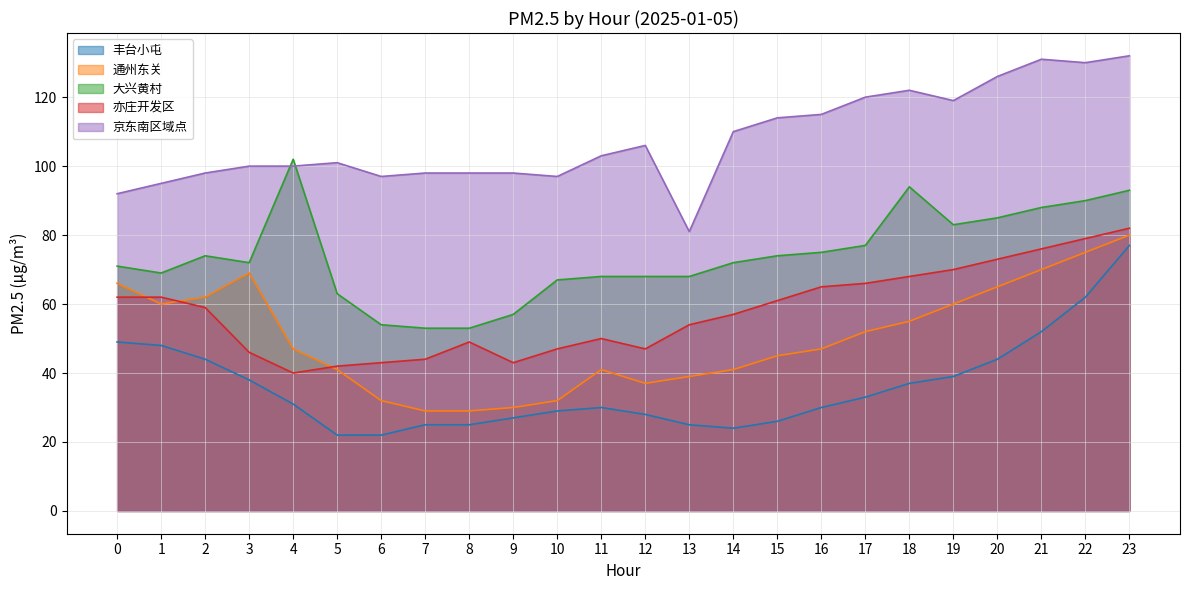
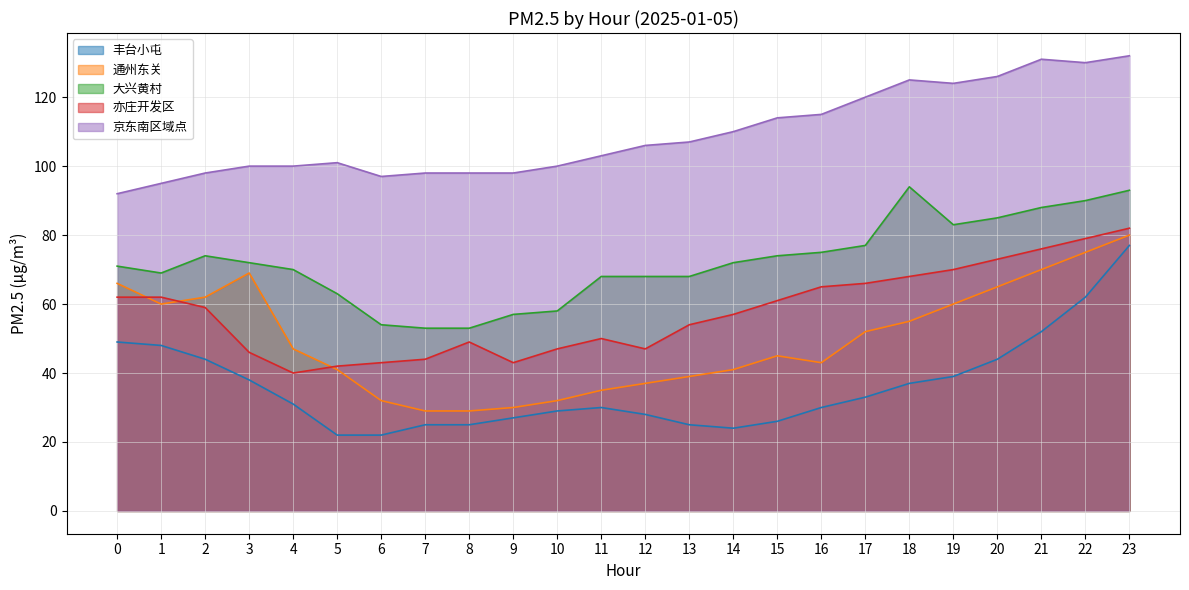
大兴黄村, 4: 102 -> 70
大兴黄村, 10: 67 -> 58
京东南区域点, 10: 97 -> 100
通州东关, 11: 41 -> 35
京东南区域点, 13: 81 -> 107
通州东关, 16: 47 -> 43
京东南区域点, 18: 122 -> 125
京东南区域点, 19: 119 -> 124
